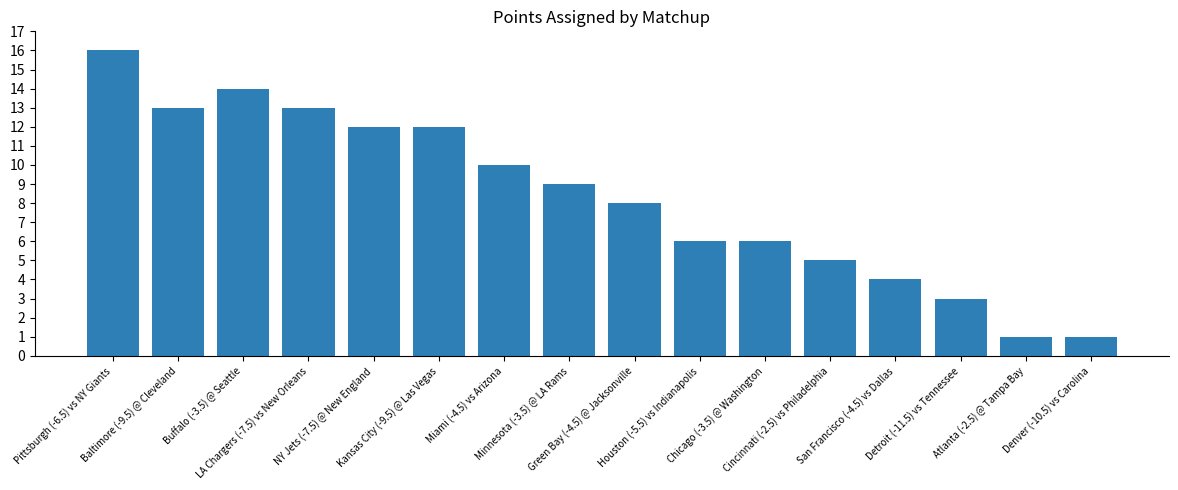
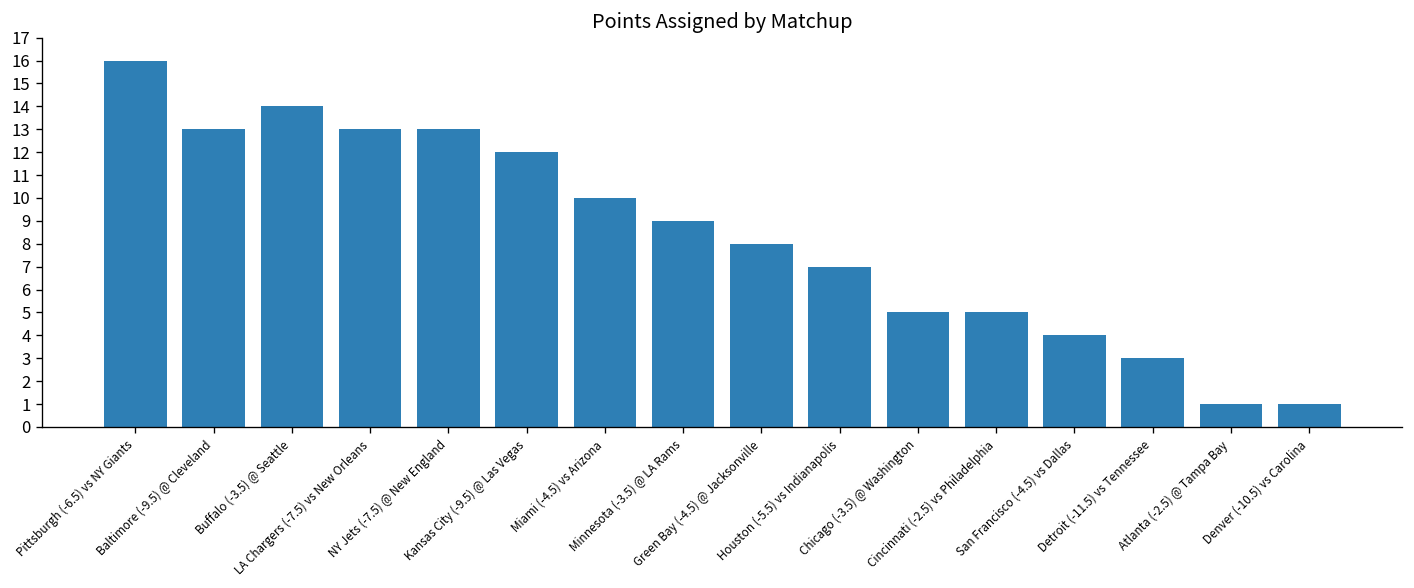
NY Jets (-7.5) @ New England: 12 -> 13
Houston (-5.5) vs Indianapolis: 6 -> 7
Chicago (-3.5) @ Washington: 6 -> 5
